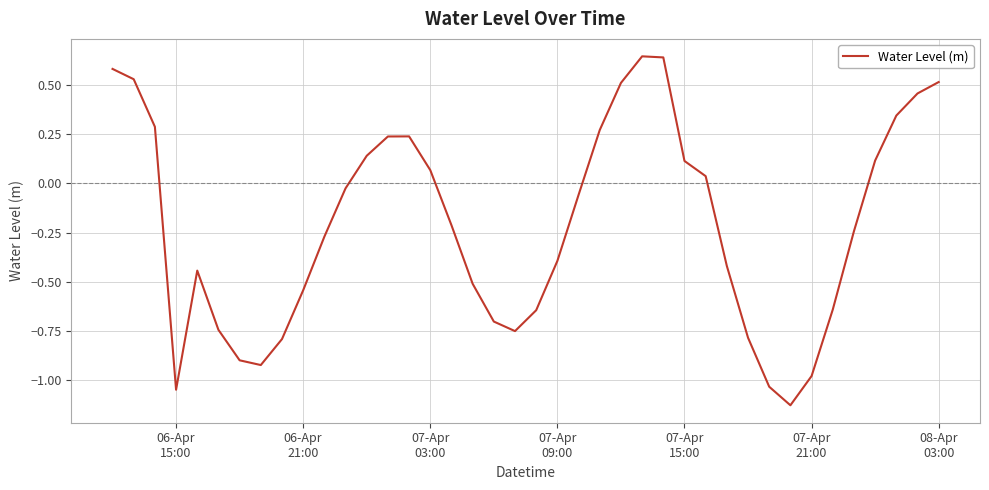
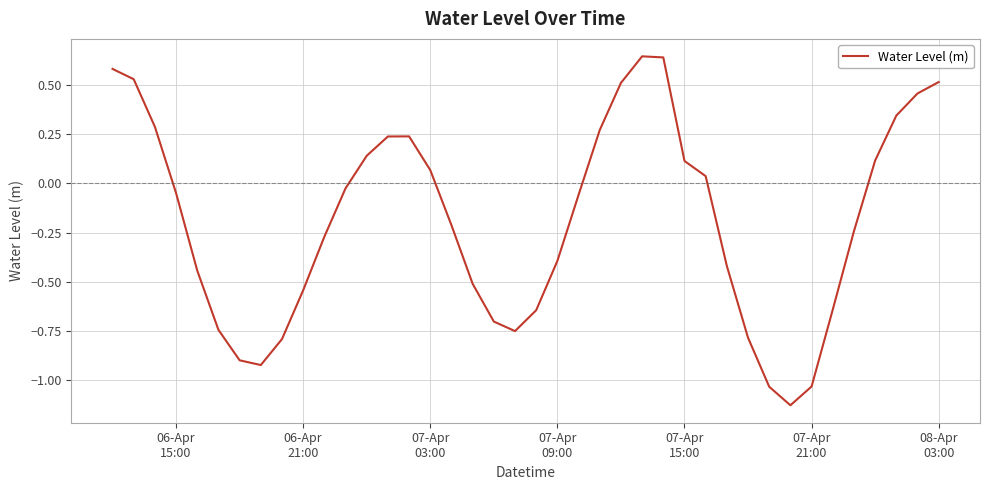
06-Apr 15:00: -1.05 -> -0.05
07-Apr 21:00: -0.98 -> -1.03
